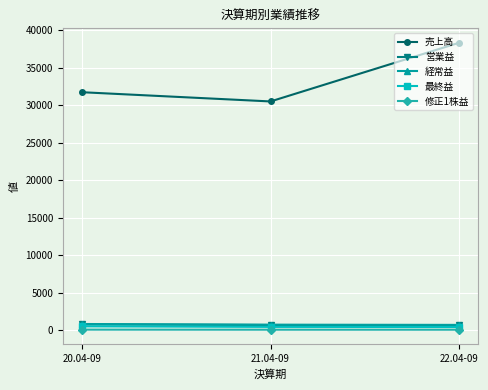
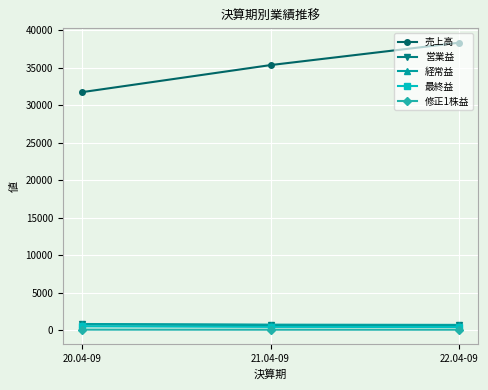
売上高, 21.04-09: 30000 -> 35000
